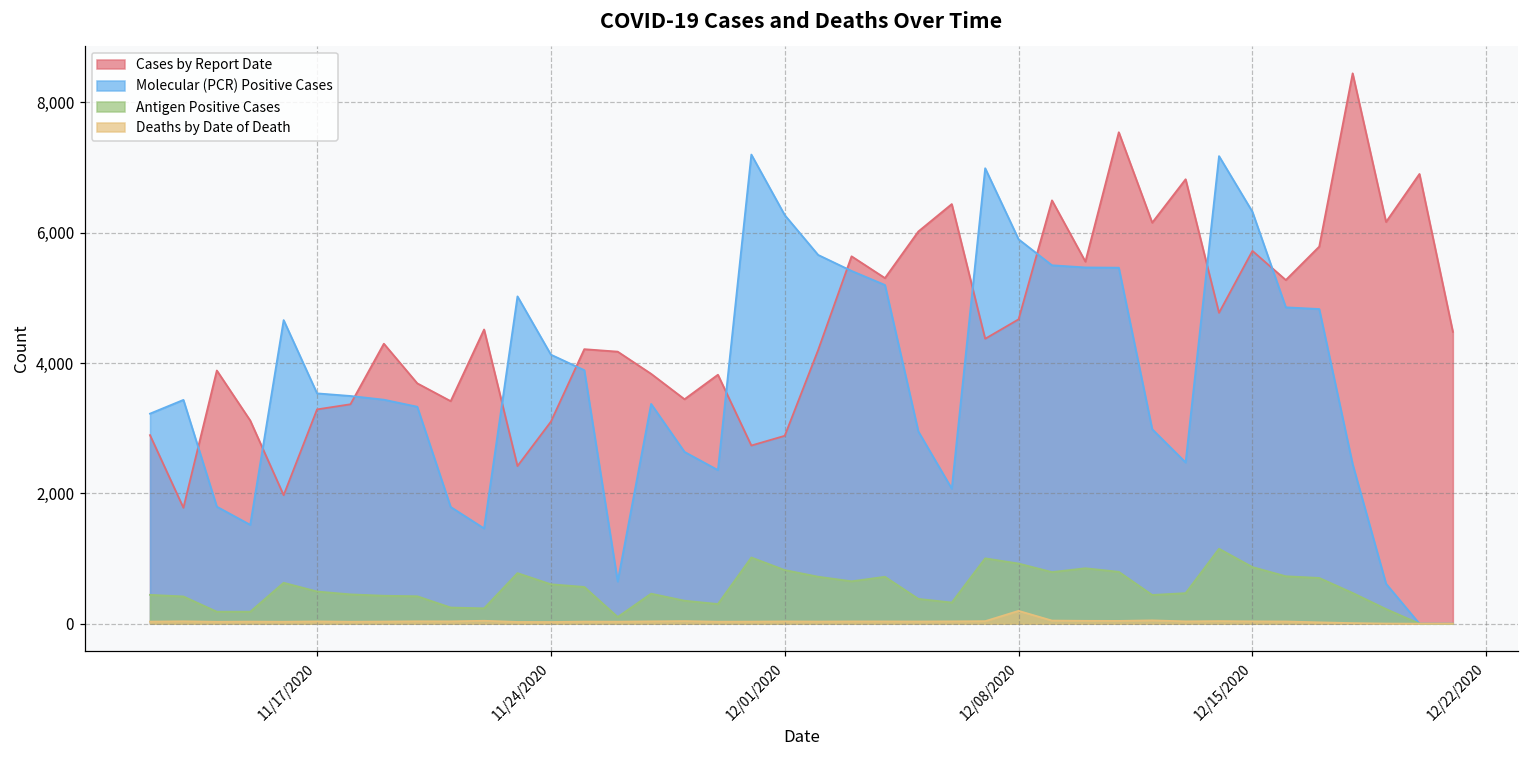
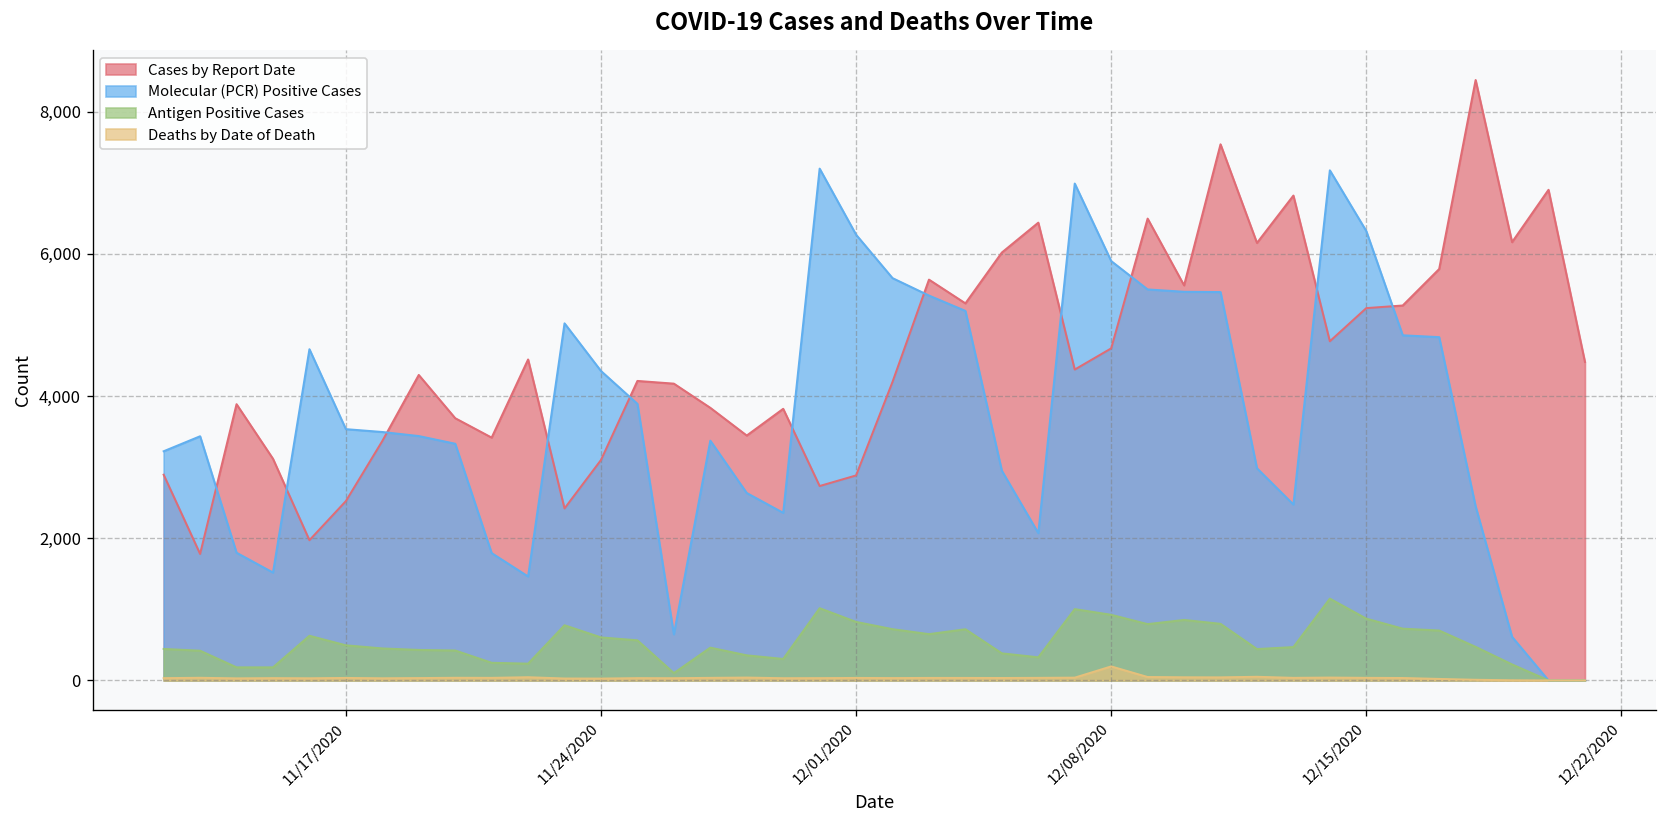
Cases by Report Date, 11/17/2020: 3,300 -> 2,500
Molecular (PCR) Positive Cases, 11/24/2020: 4,100 -> 4,400
Cases by Report Date, 12/15/2020: 5,700 -> 5,200
